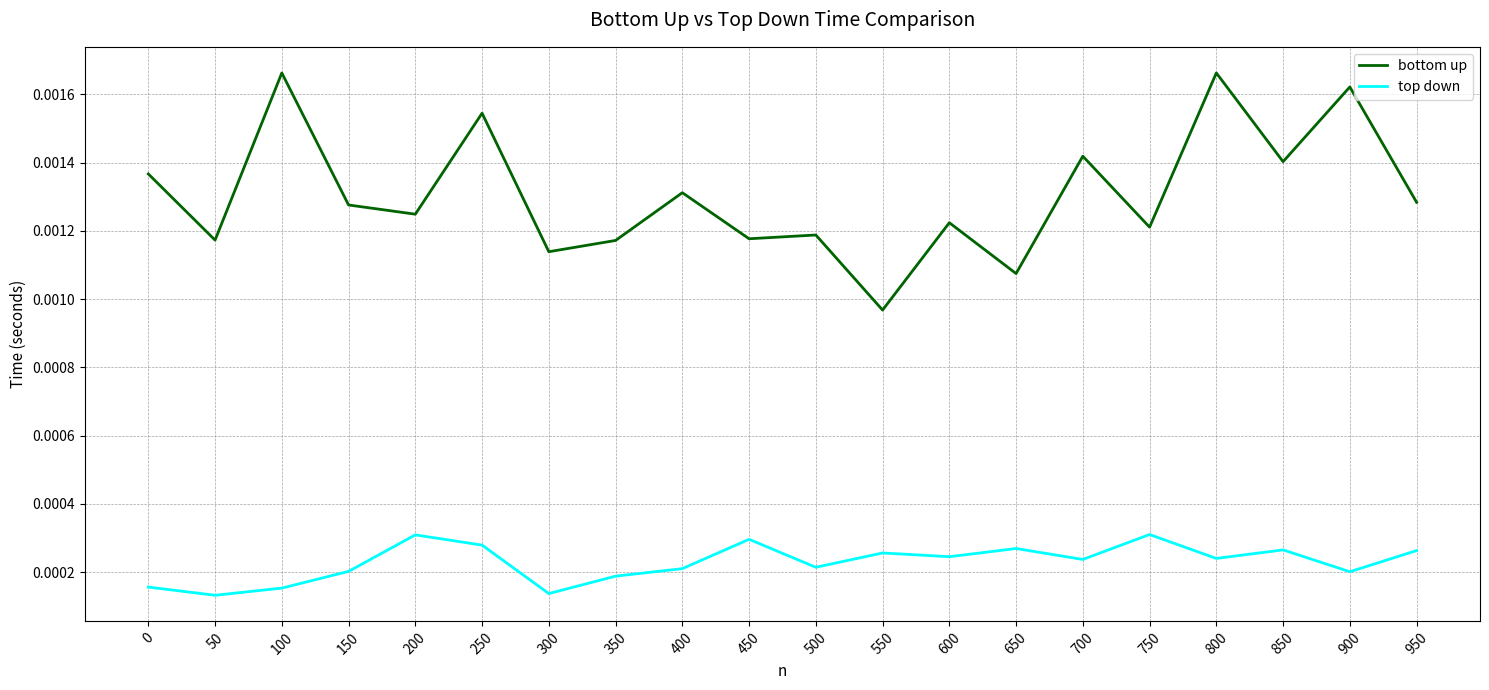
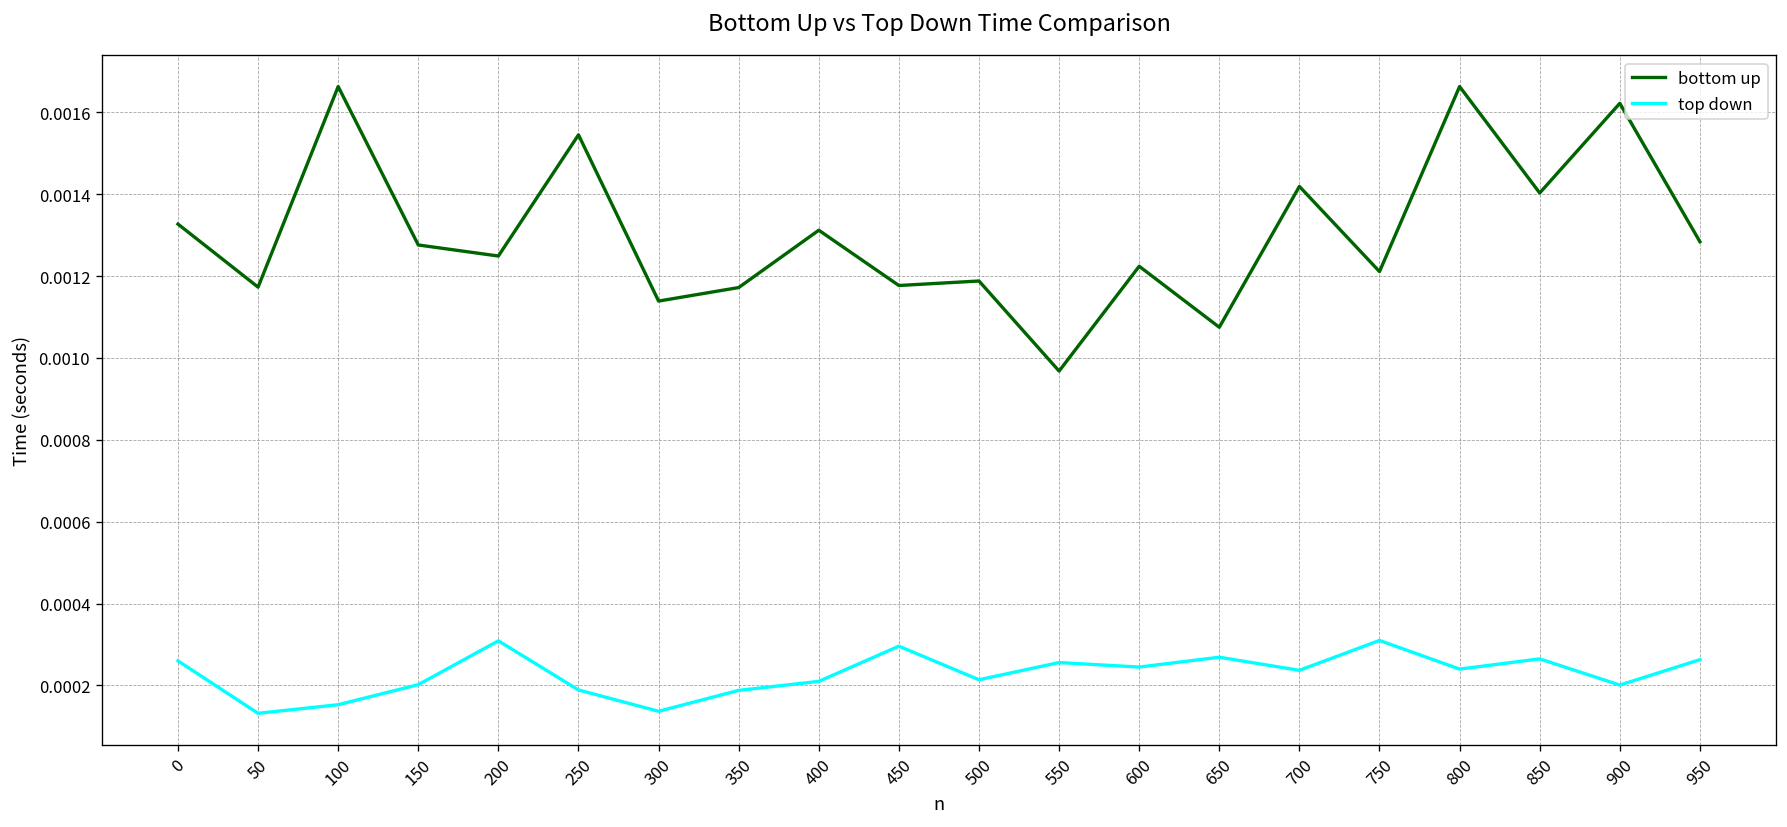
bottom up, 0: 0.00137 -> 0.00133
top down, 0: 0.00016 -> 0.00026
top down, 250: 0.00028 -> 0.00019
